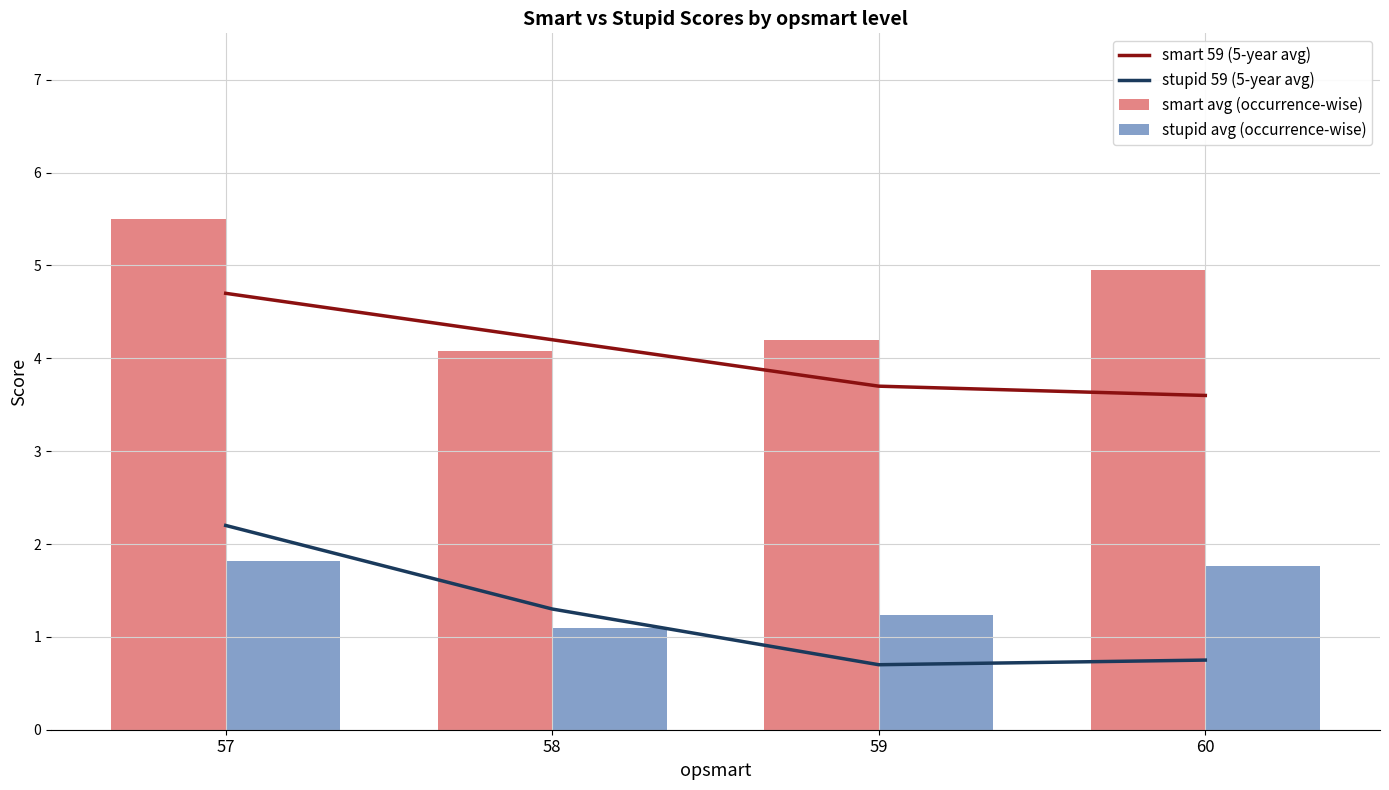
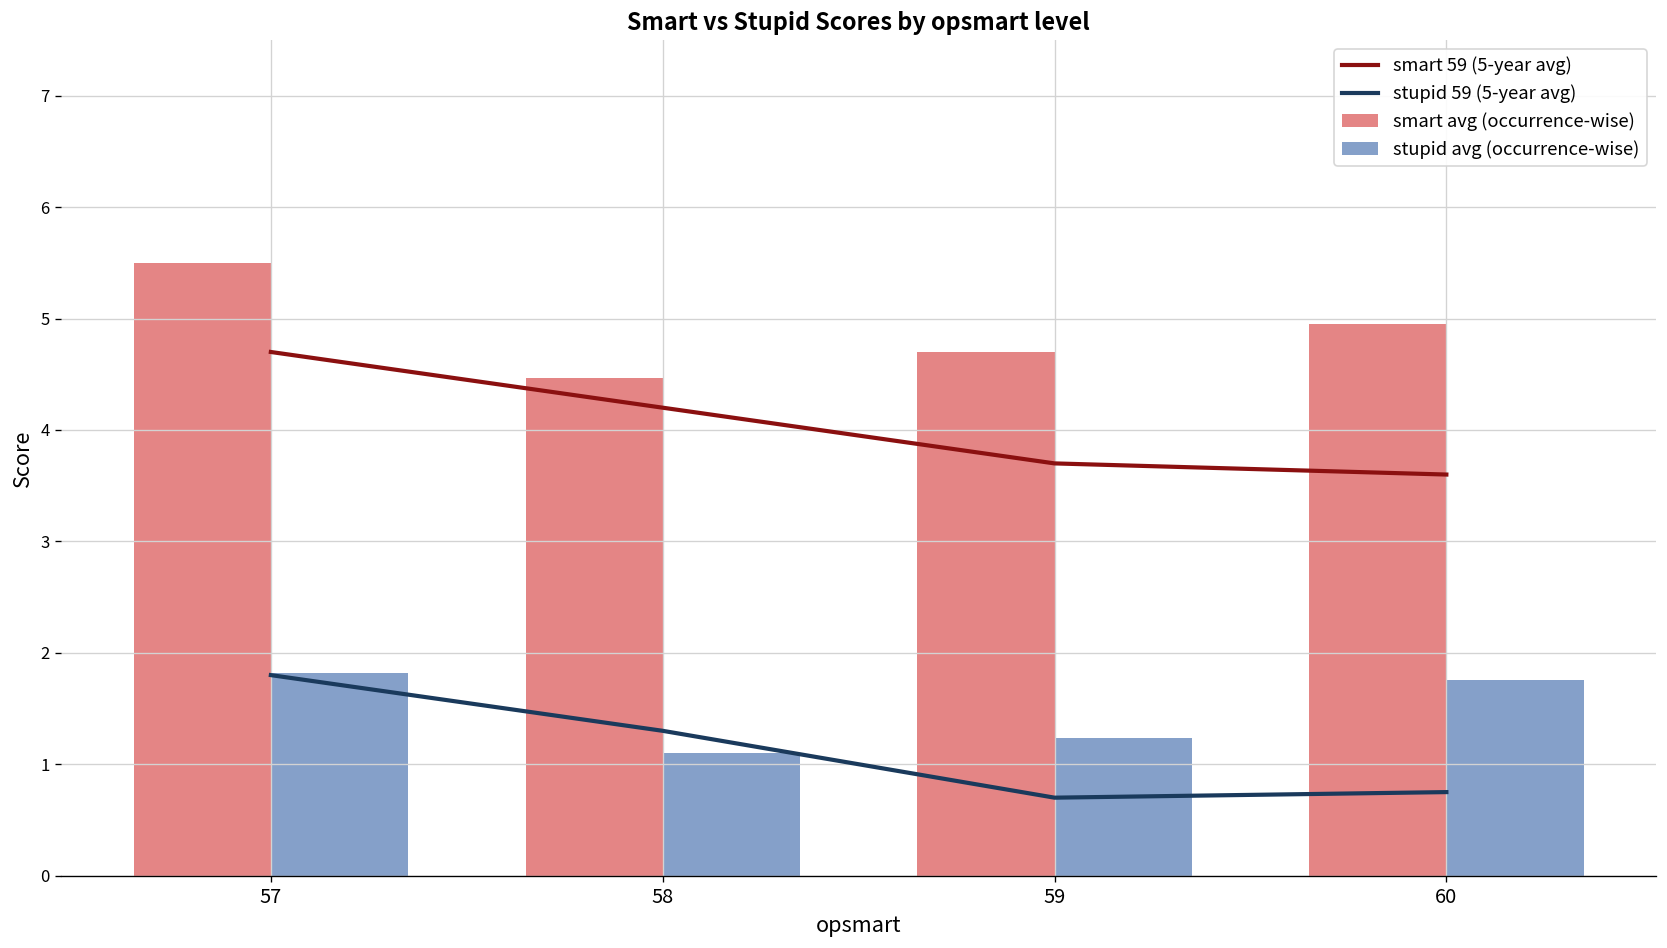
stupid 59 (5-year avg), 57: 2.2 -> 1.8
smart avg (occurrence-wise), 58: 4.1 -> 4.5
smart avg (occurrence-wise), 59: 4.2 -> 4.7
